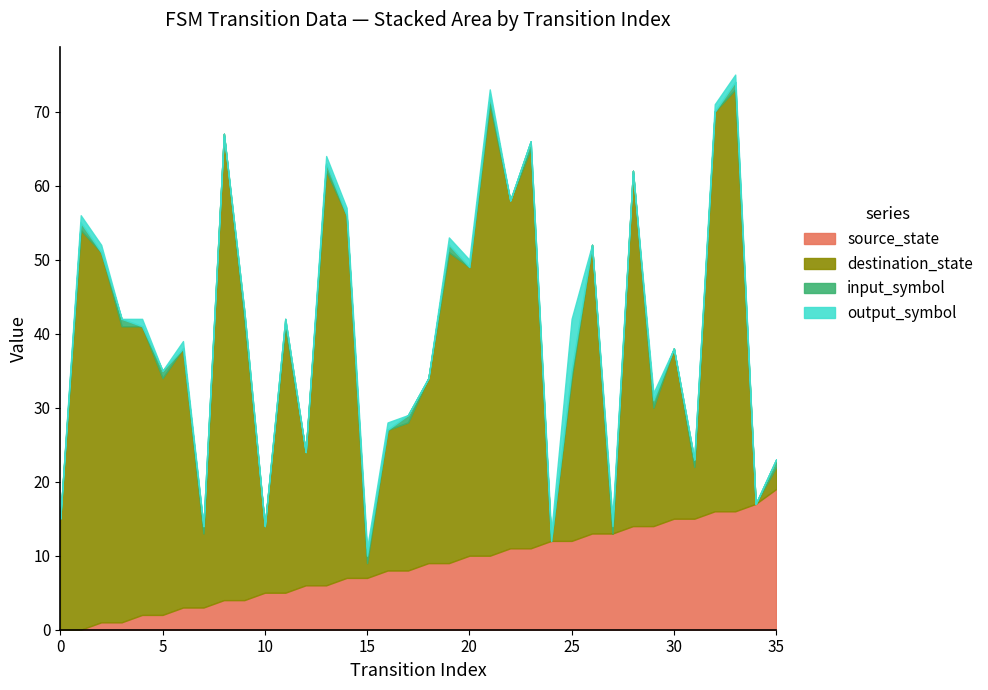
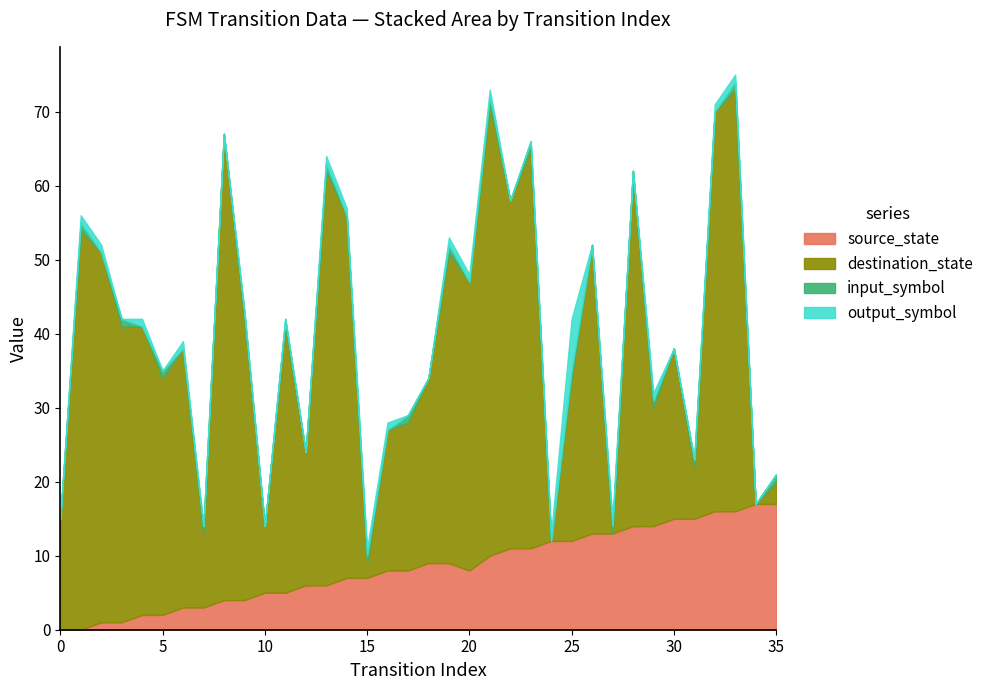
source_state, 20: 10 -> 8
source_state, 35: 19 -> 17
